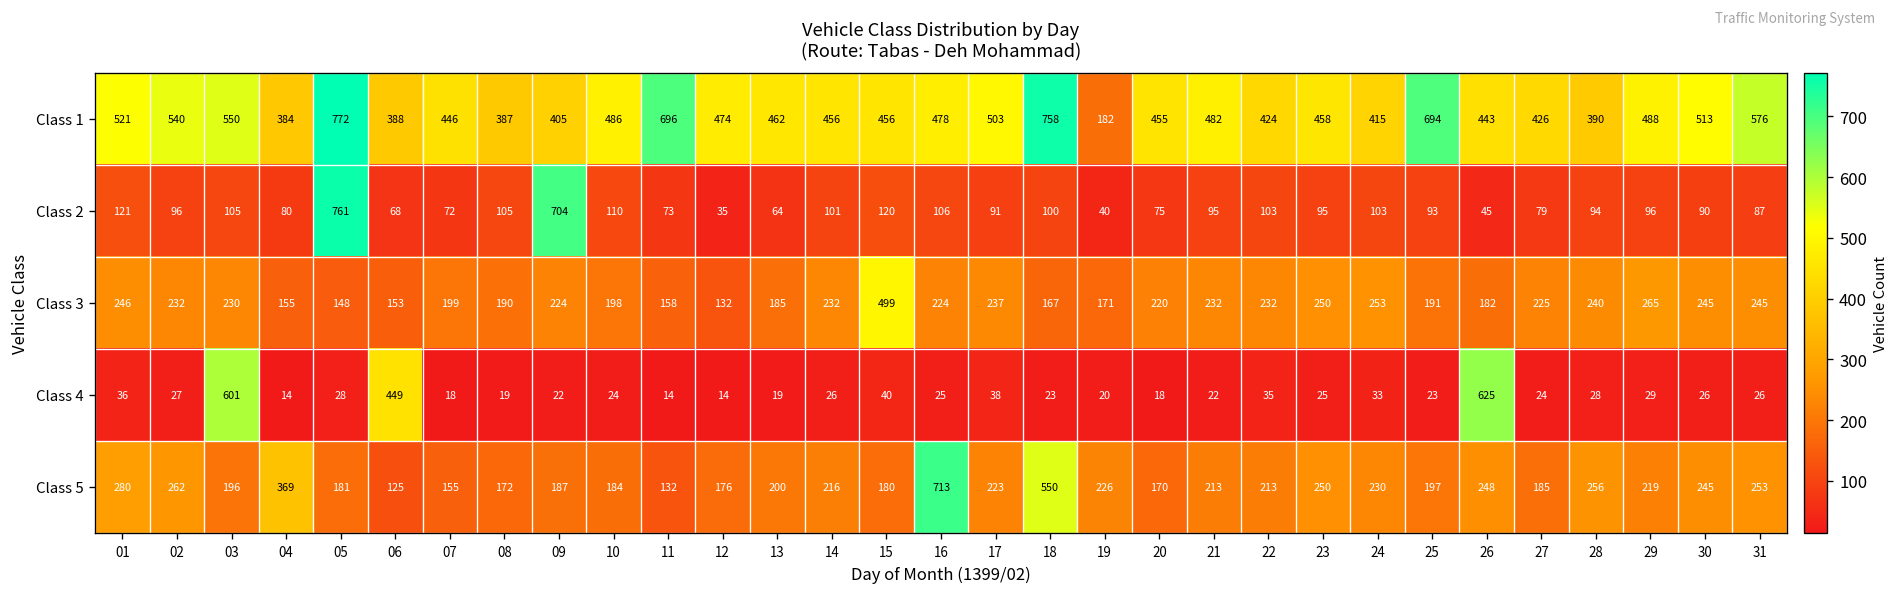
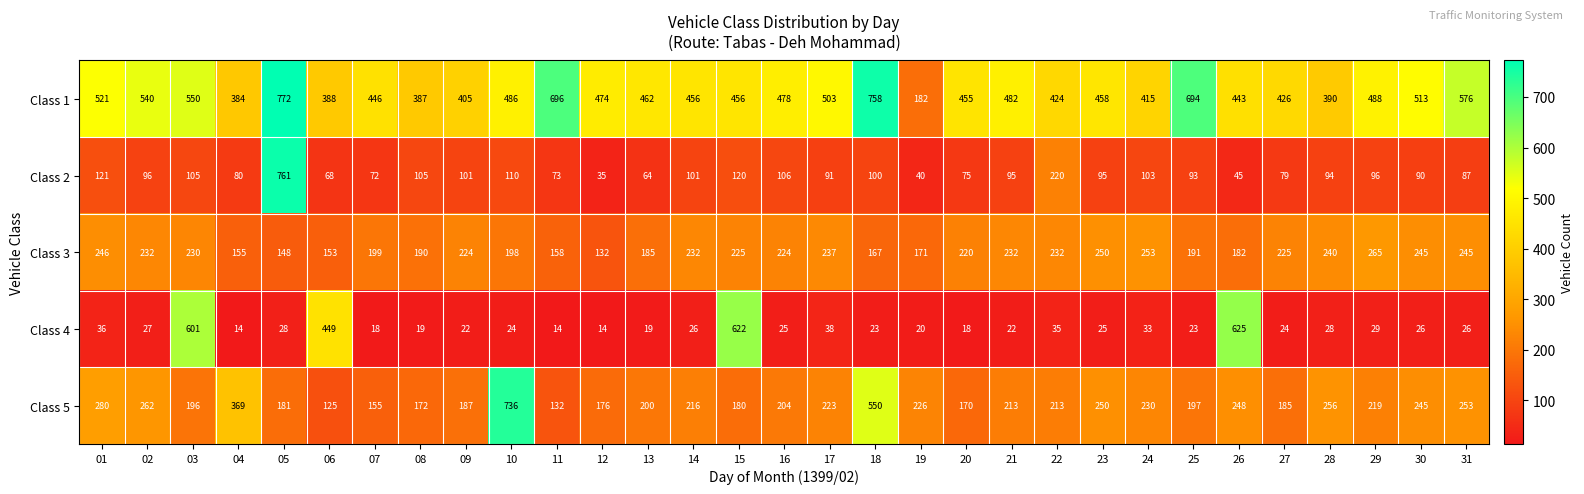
Class 2, 09: 704 -> 101
Class 2, 22: 103 -> 220
Class 3, 15: 499 -> 225
Class 4, 15: 40 -> 622
Class 5, 10: 184 -> 736
Class 5, 16: 713 -> 204
